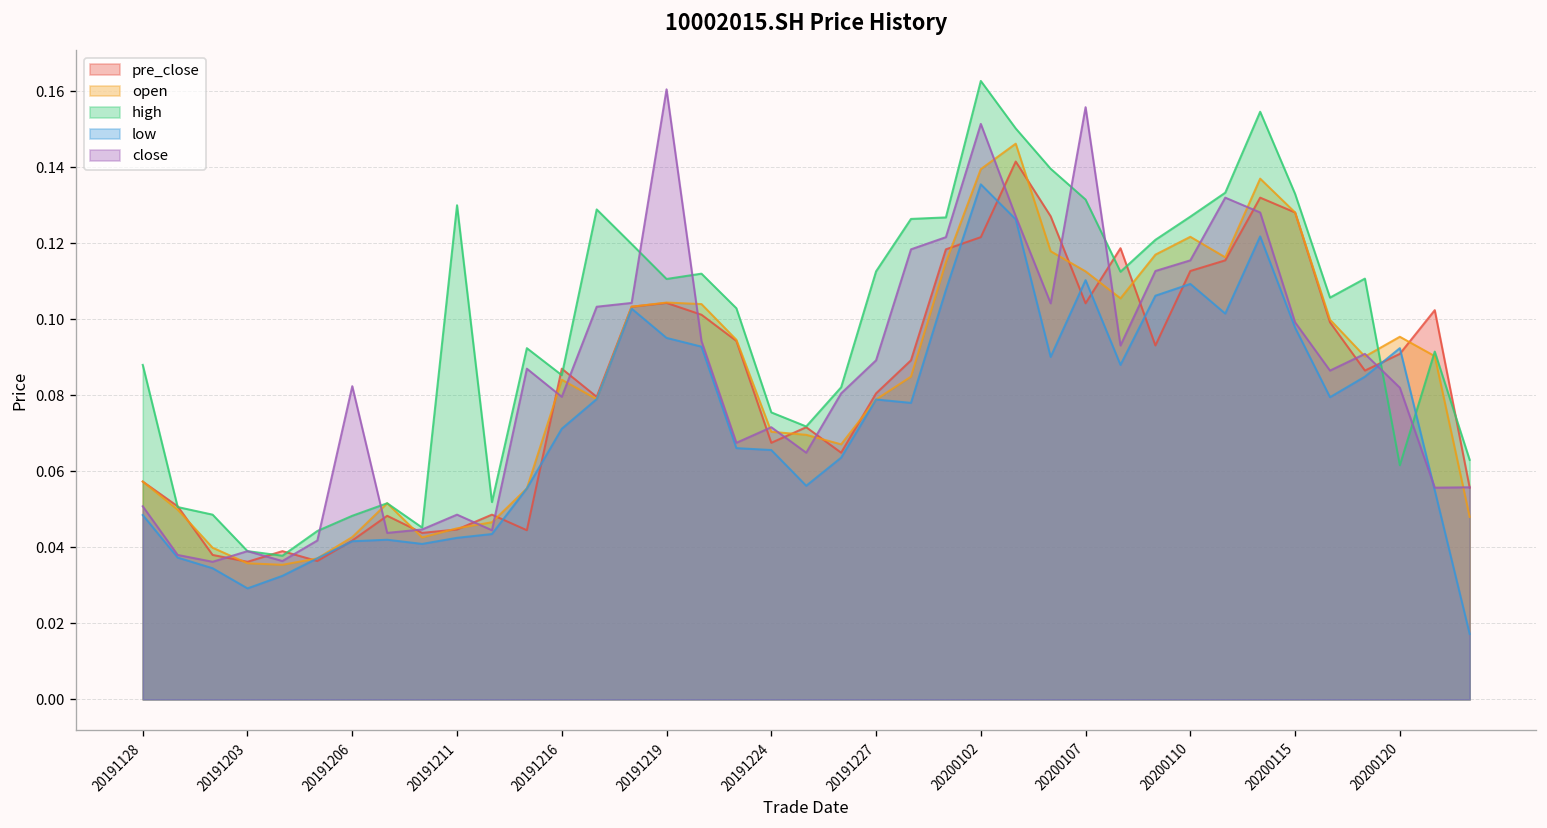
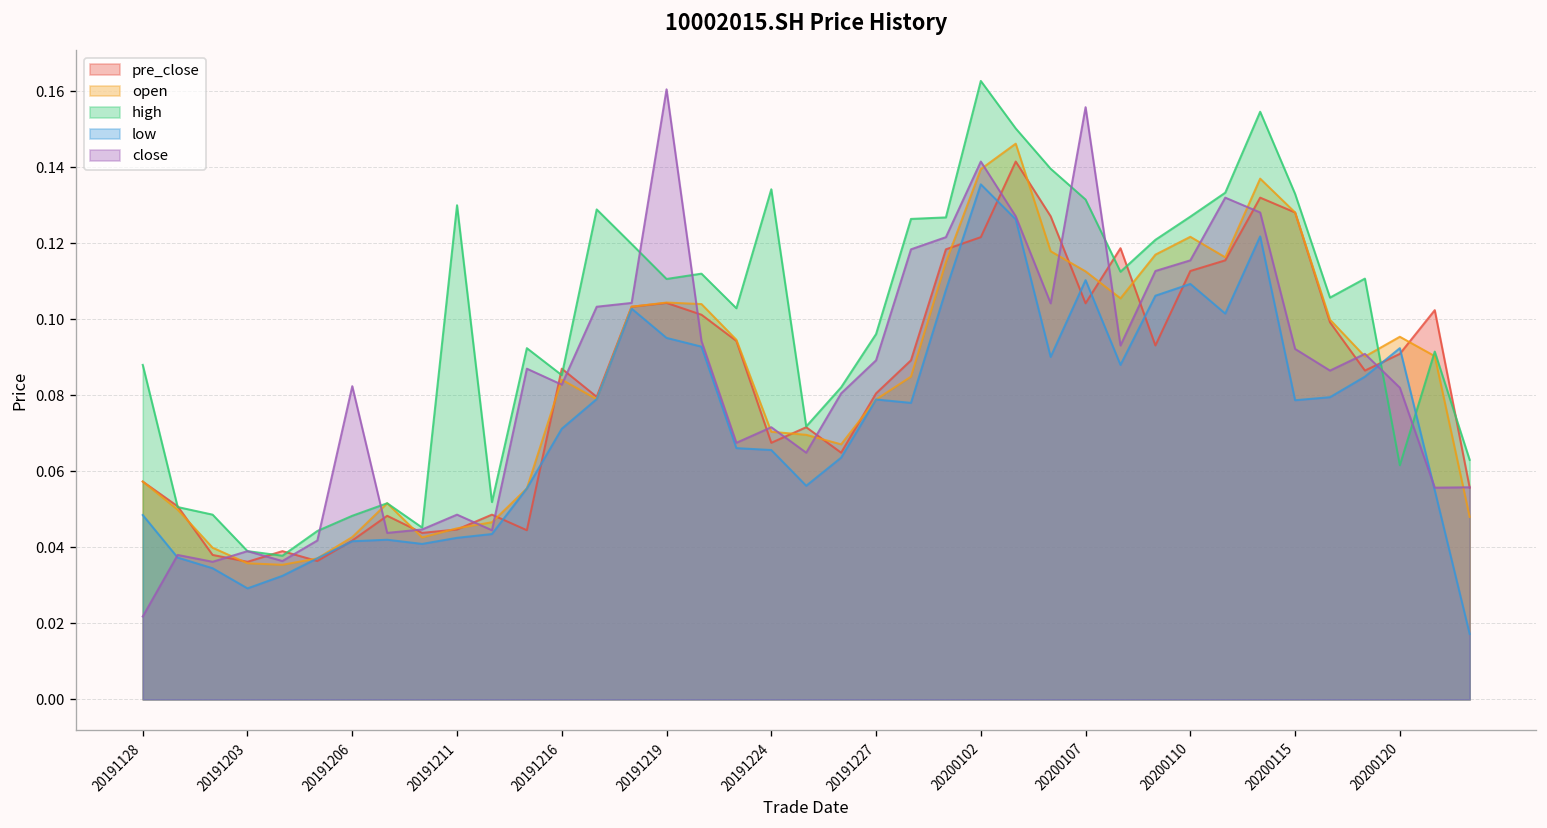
close, 20191128: 0.051 -> 0.022
close, 20191216: 0.080 -> 0.083
high, 20191224: 0.076 -> 0.134
high, 20191227: 0.113 -> 0.096
close, 20200102: 0.151 -> 0.142
low, 20200115: 0.098 -> 0.079
close, 20200115: 0.099 -> 0.092
